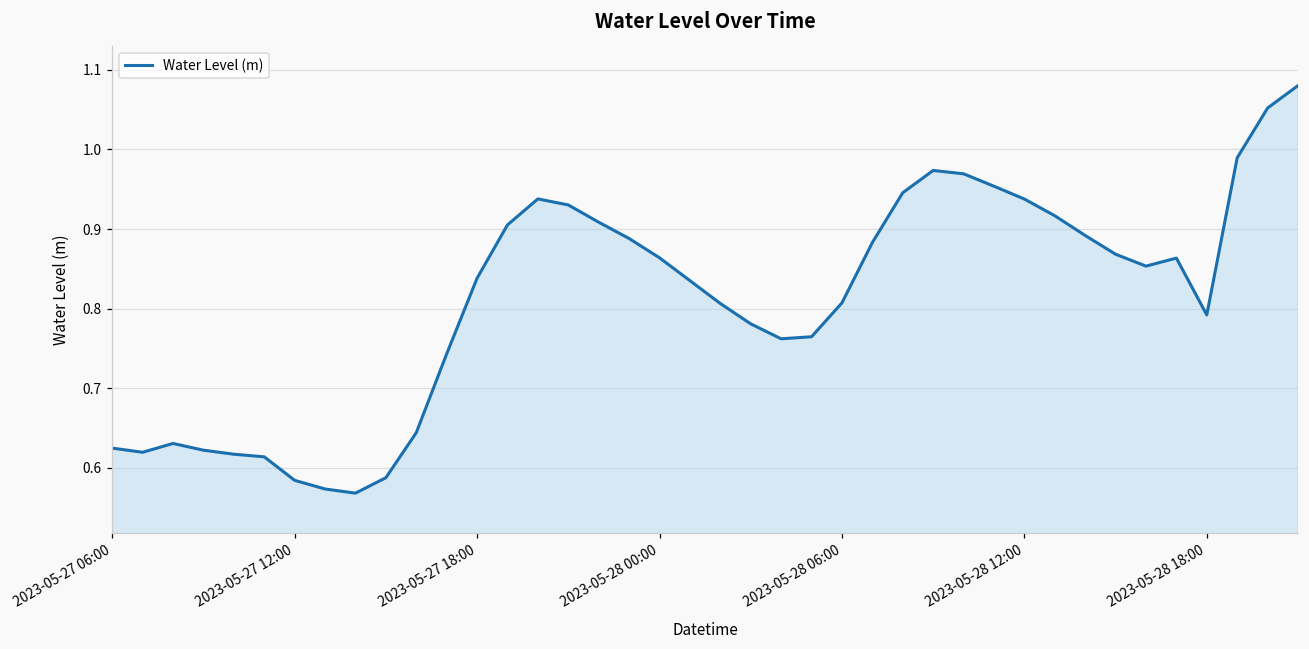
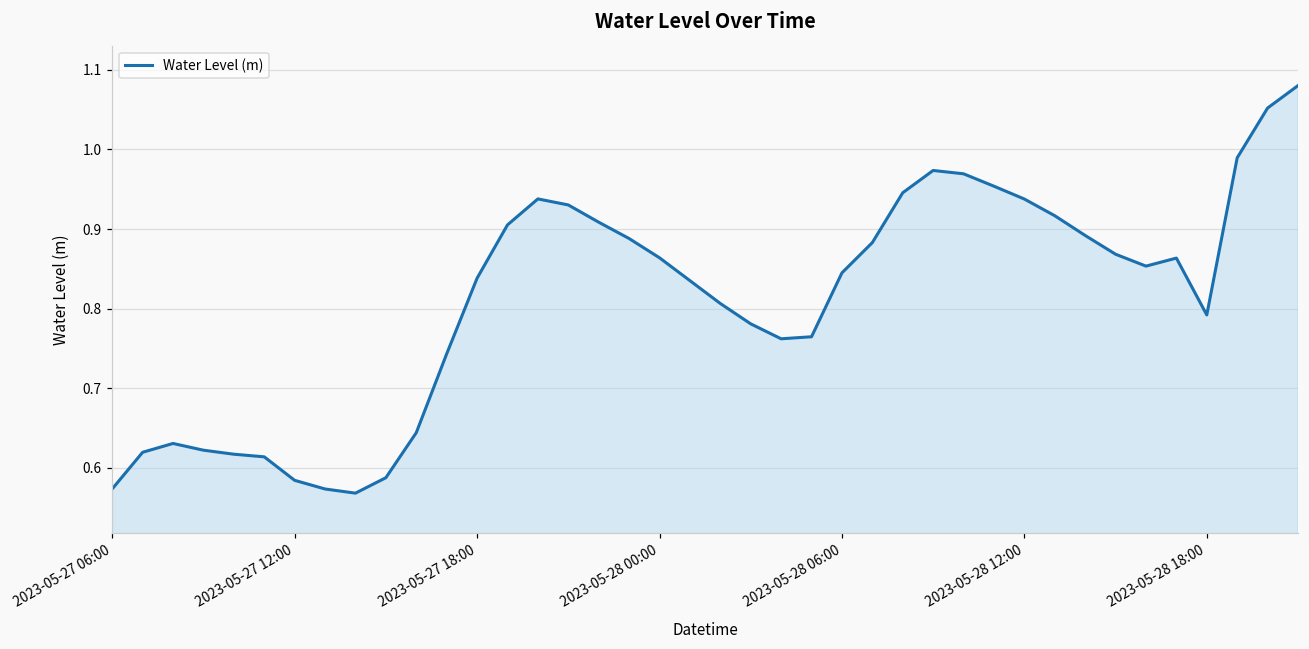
2023-05-27 06:00: 0.62 -> 0.57
2023-05-28 06:00: 0.81 -> 0.84
